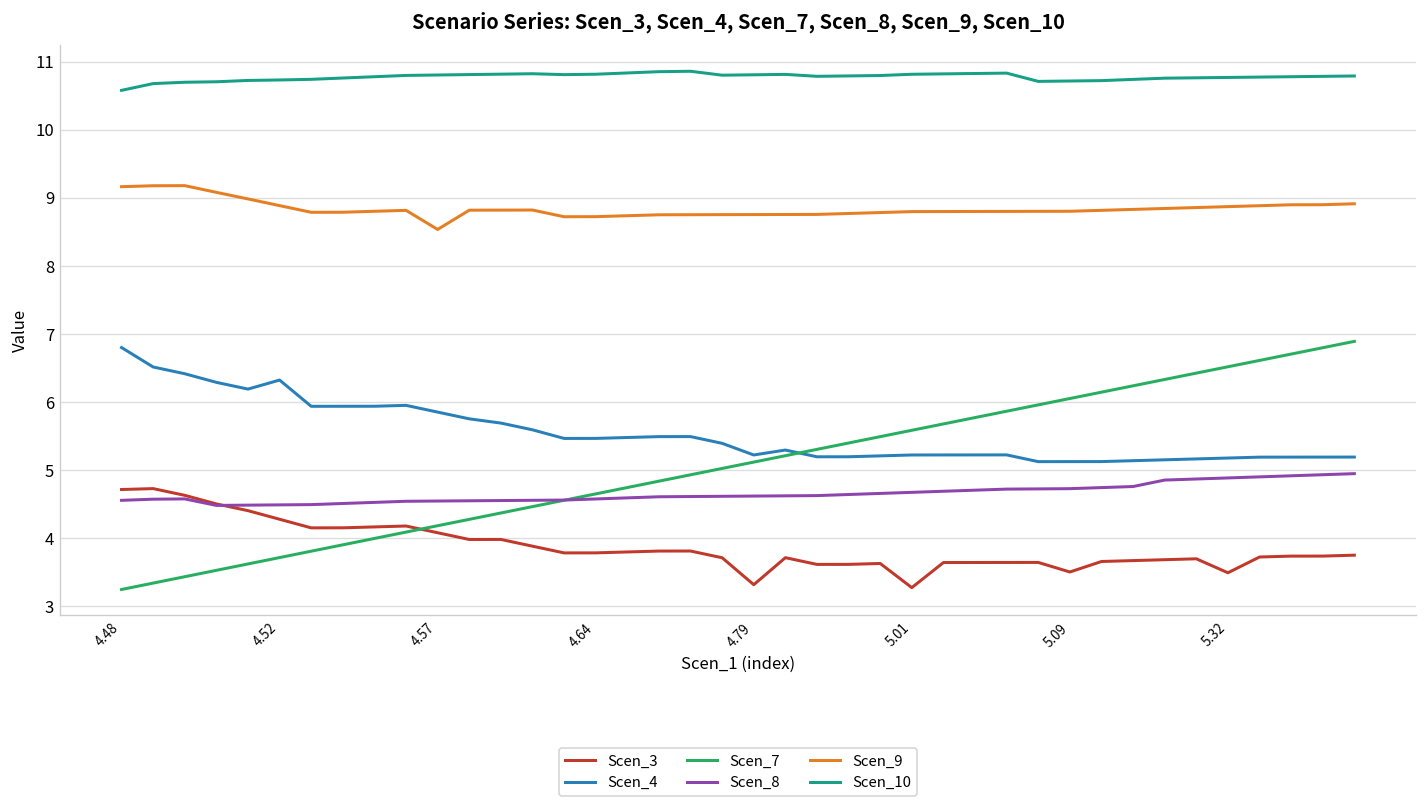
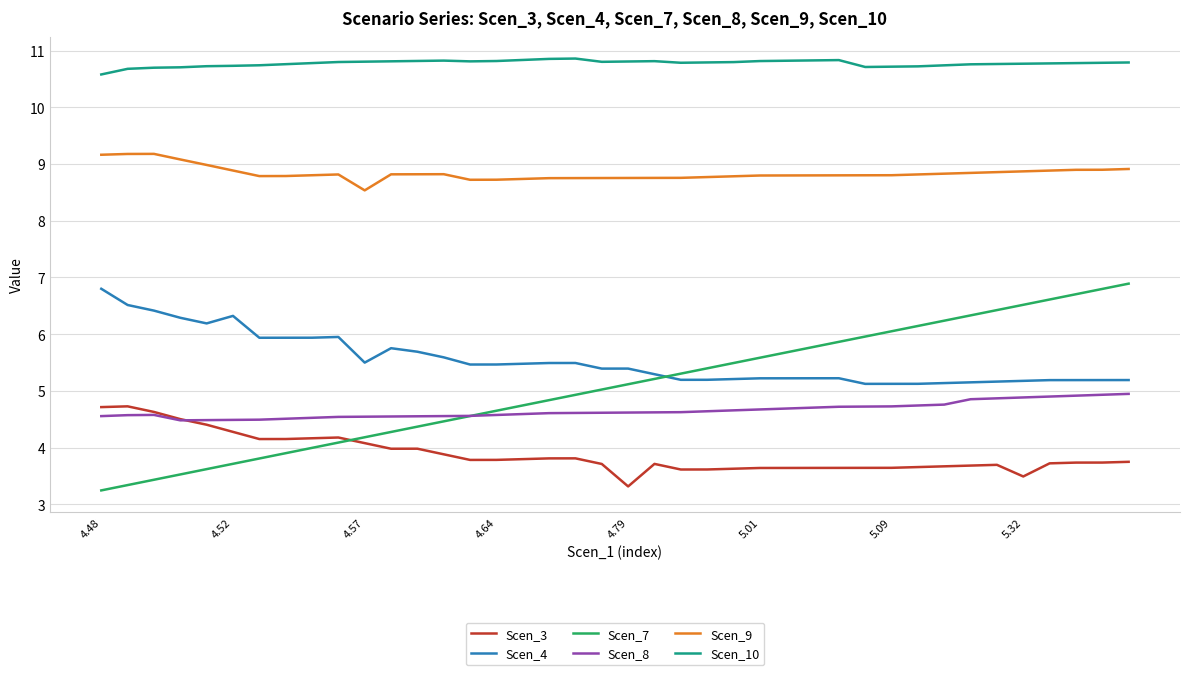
Scen_4, 4.57: 5.9 -> 5.5
Scen_4, 4.79: 5.2 -> 5.4
Scen_3, 5.01: 3.3 -> 3.6
Scen_3, 5.09: 3.5 -> 3.6
